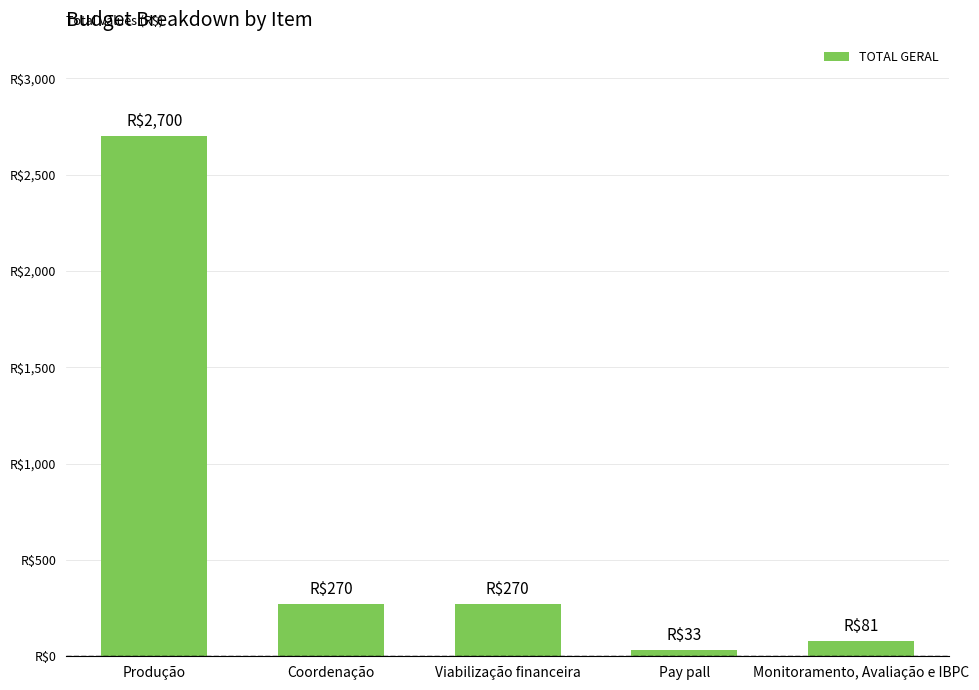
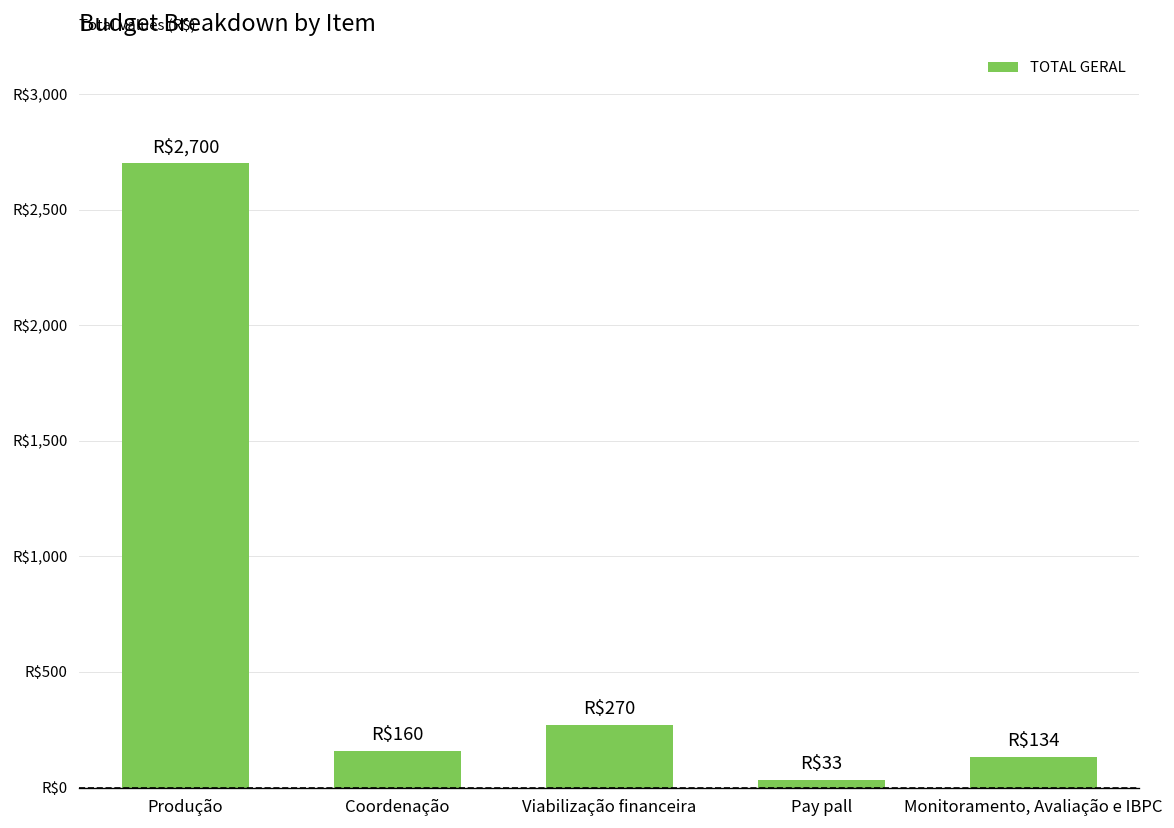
Coordenação: $270 -> $160
Monitoramento, Avaliação e IBPC: $81 -> $134
